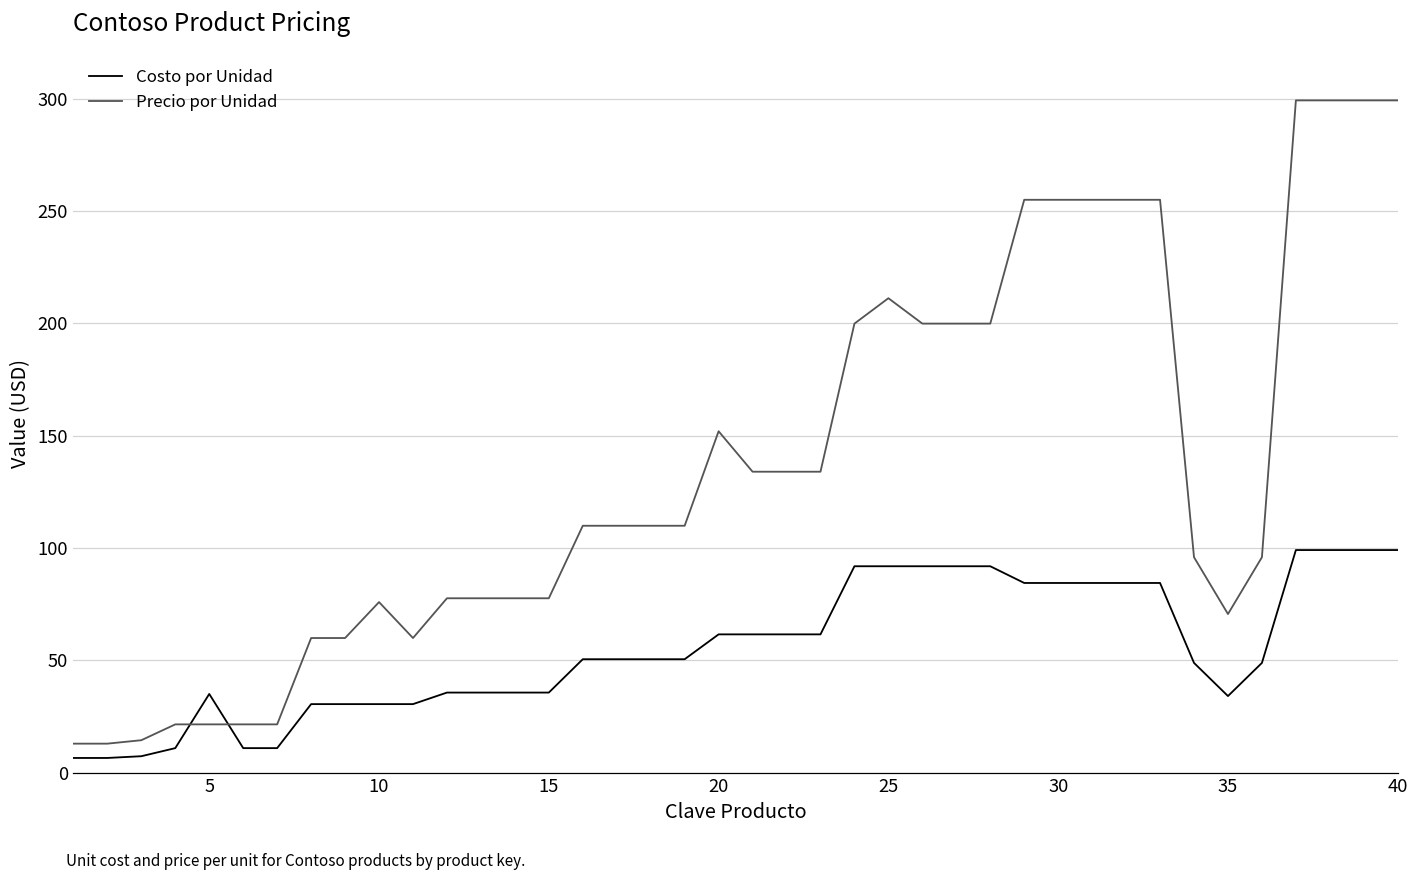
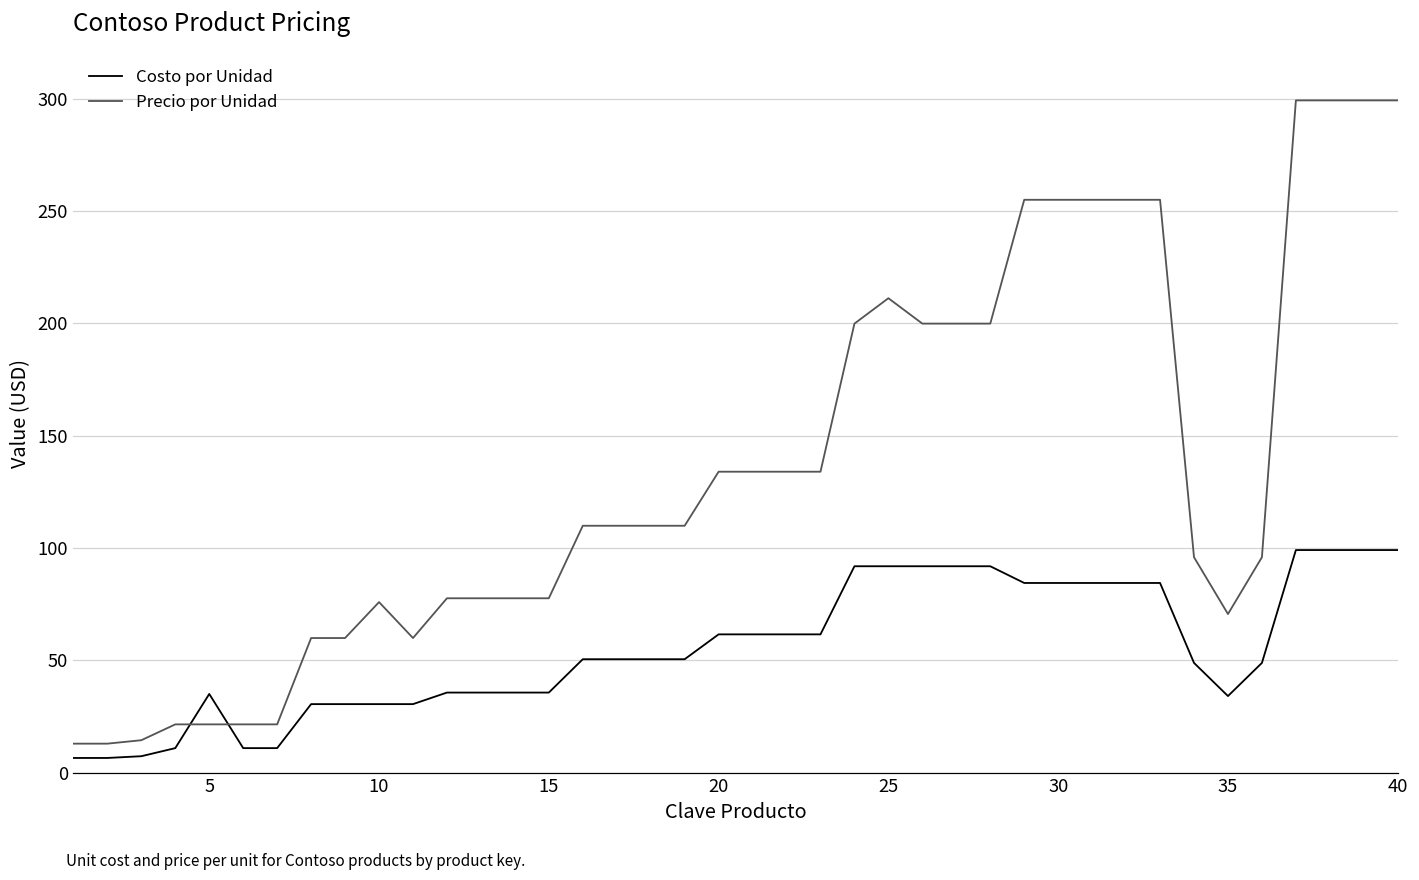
Precio por Unidad, 20: 152 -> 134
